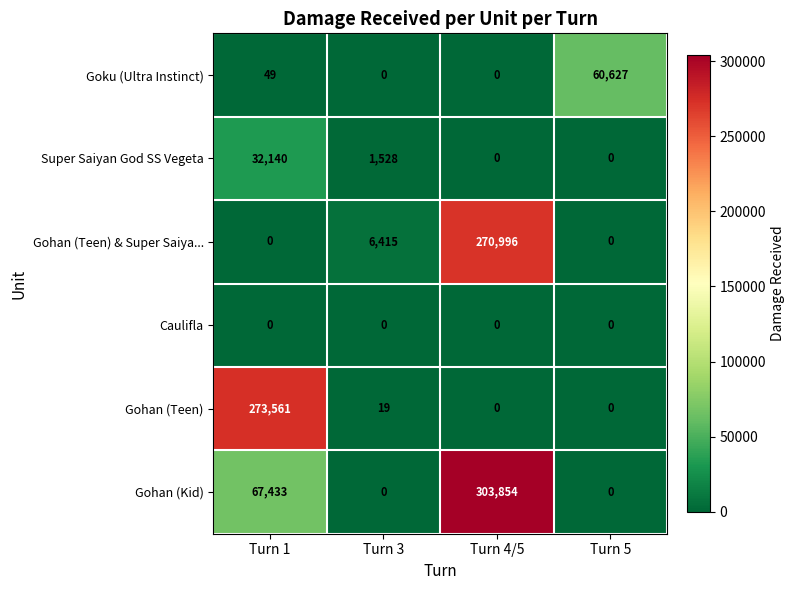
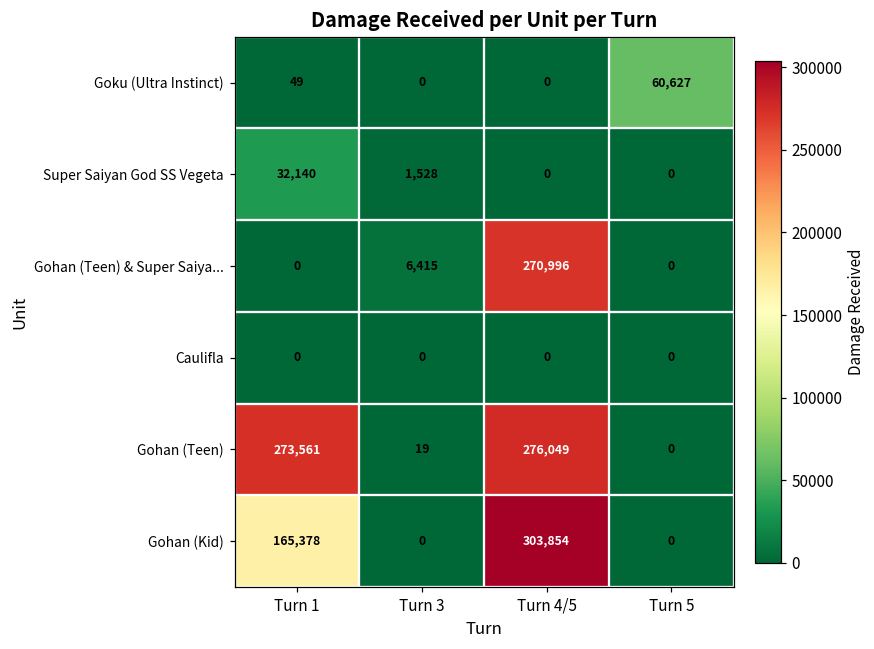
Gohan (Teen), Turn 4/5: 0 -> 276,049
Gohan (Kid), Turn 1: 67,433 -> 165,378
